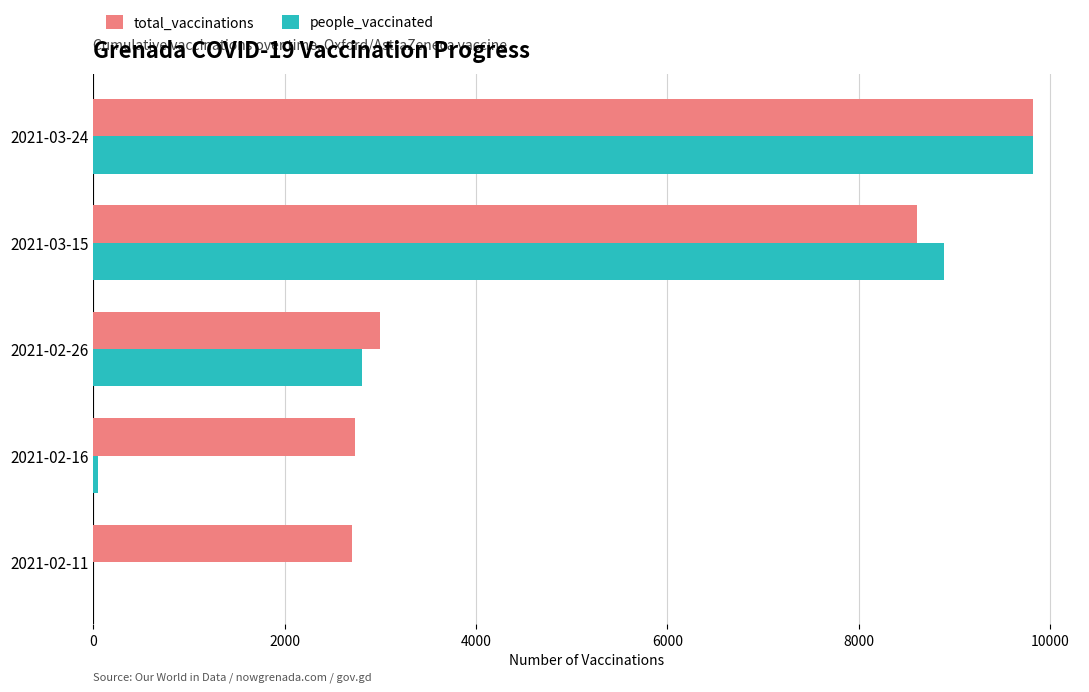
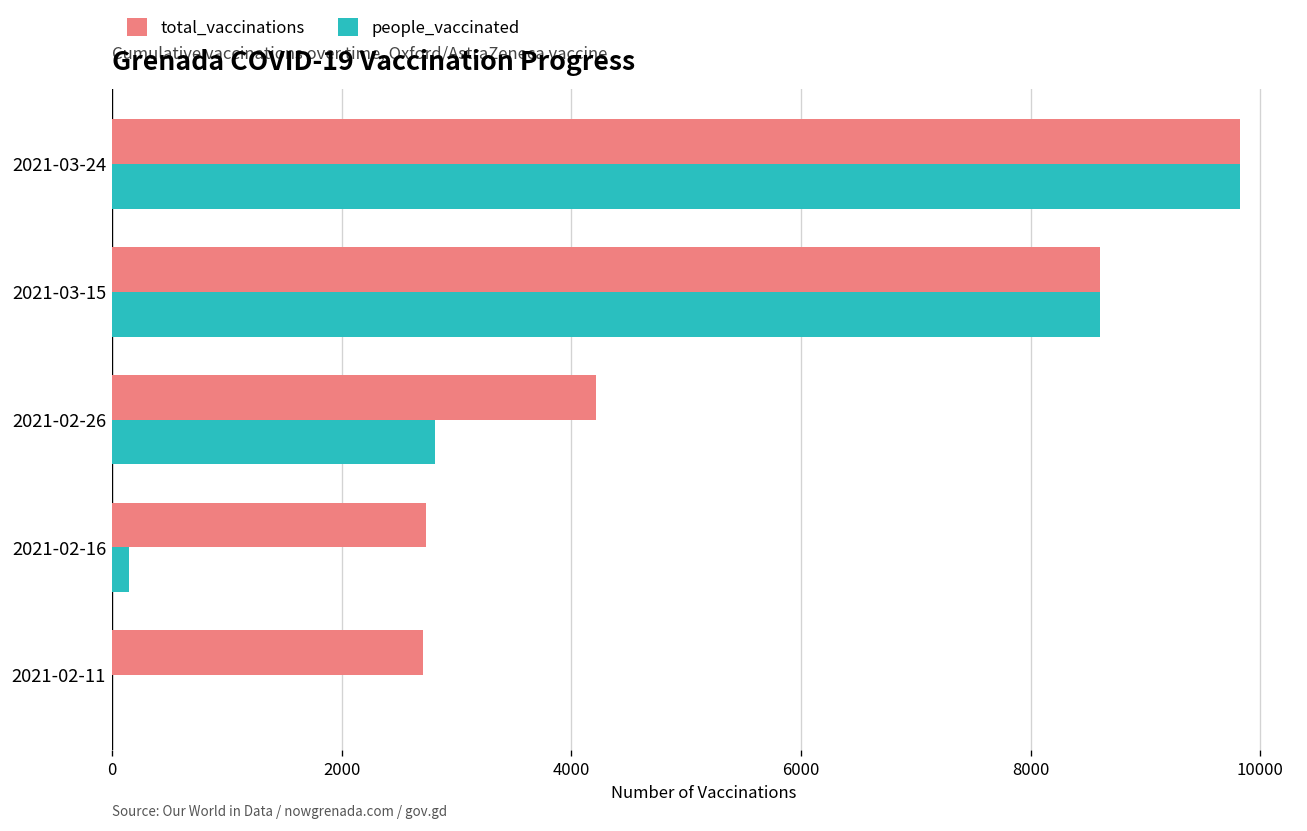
people_vaccinated, 2021-03-15: 8900 -> 8600
total_vaccinations, 2021-02-26: 3000 -> 4200
people_vaccinated, 2021-02-16: 0 -> 100
